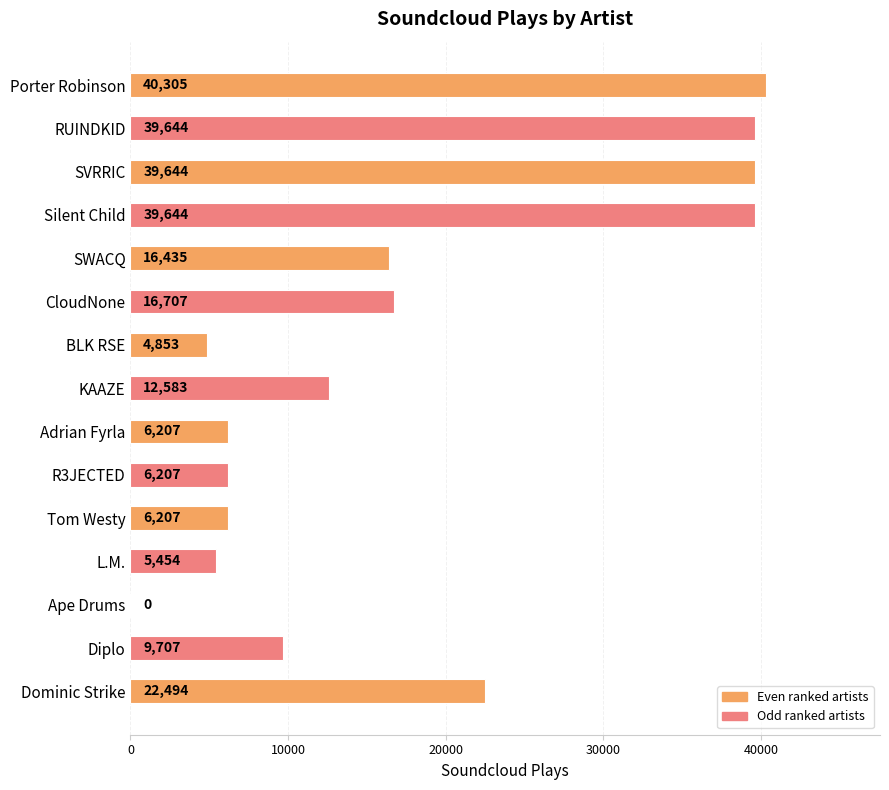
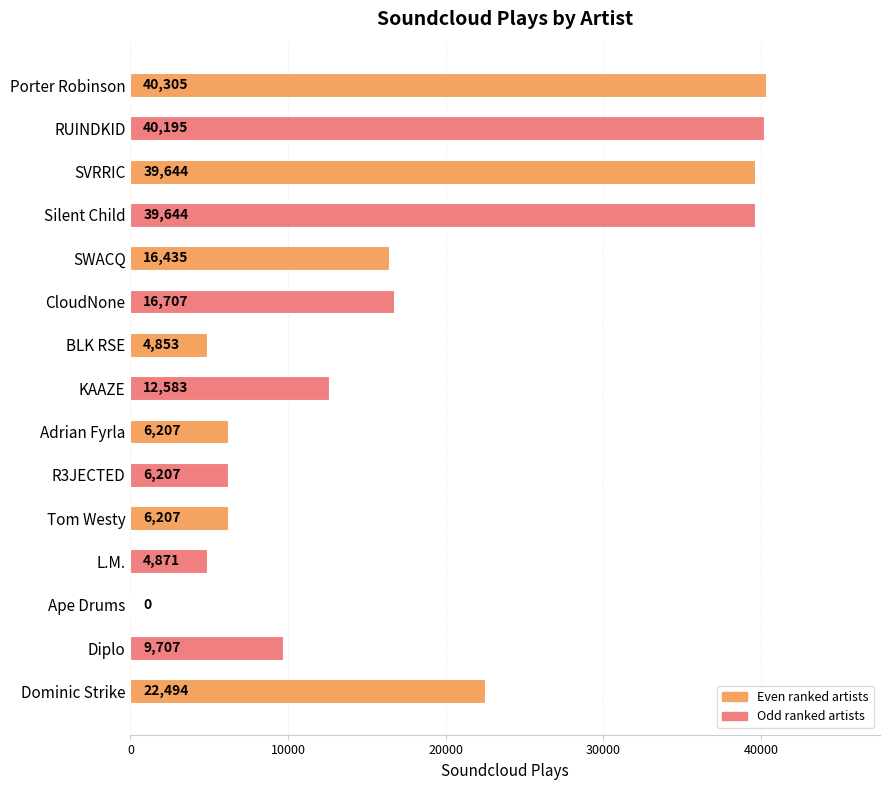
RUINDKID: 39,644 -> 40,195
L.M.: 5,454 -> 4,871
